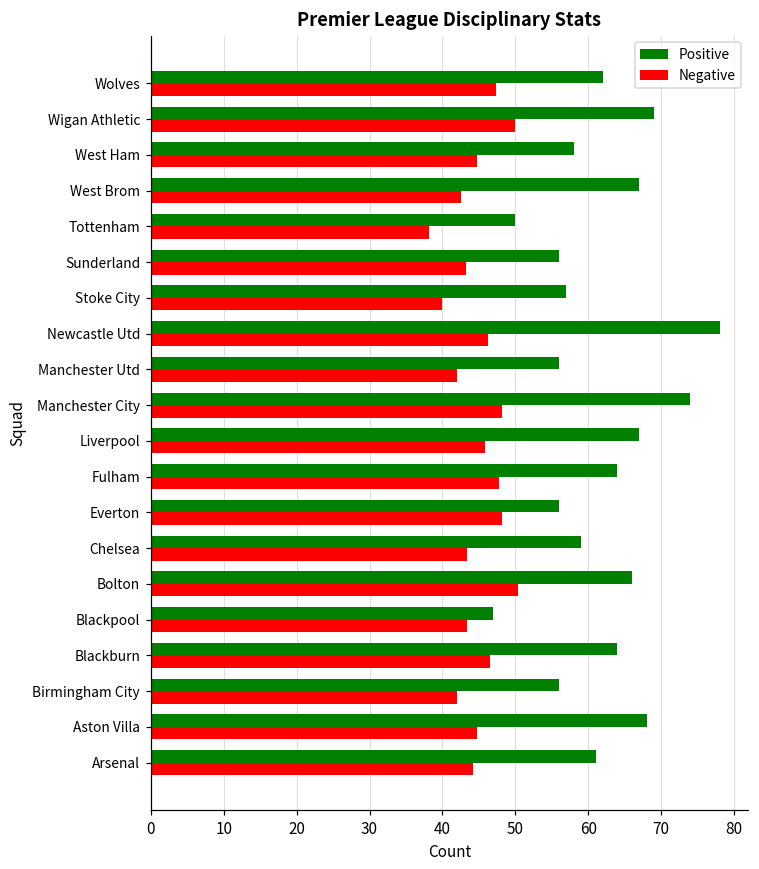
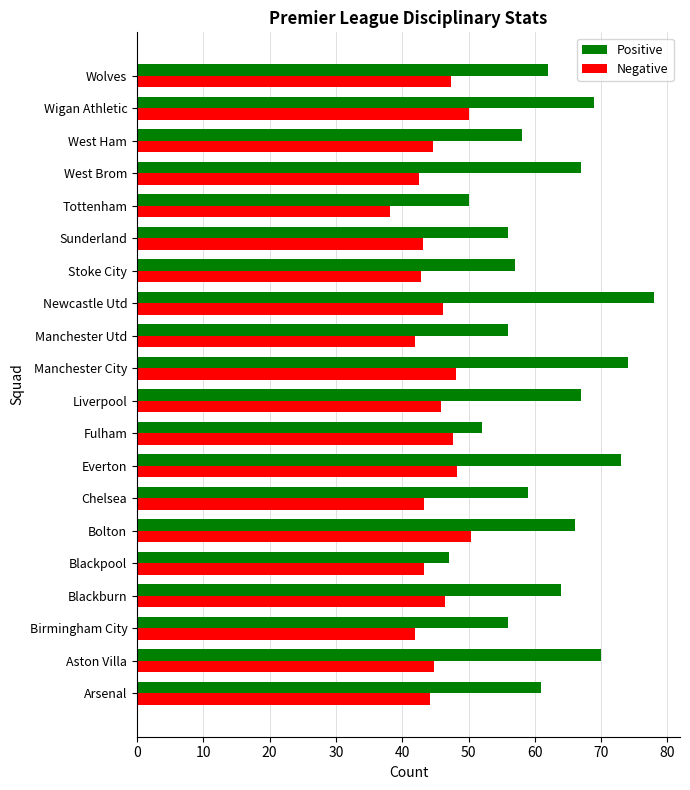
Negative, Stoke City: 40 -> 43
Positive, Fulham: 64 -> 52
Positive, Everton: 56 -> 73
Positive, Aston Villa: 68 -> 70
